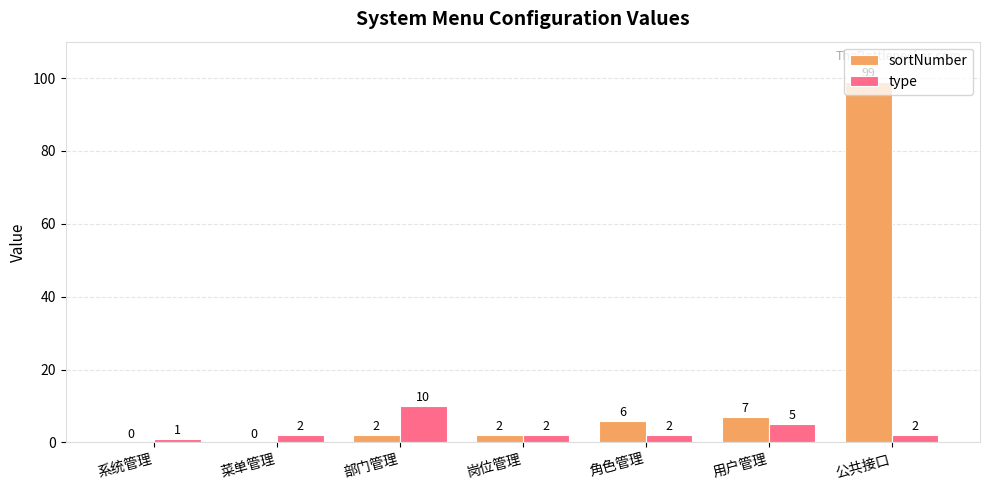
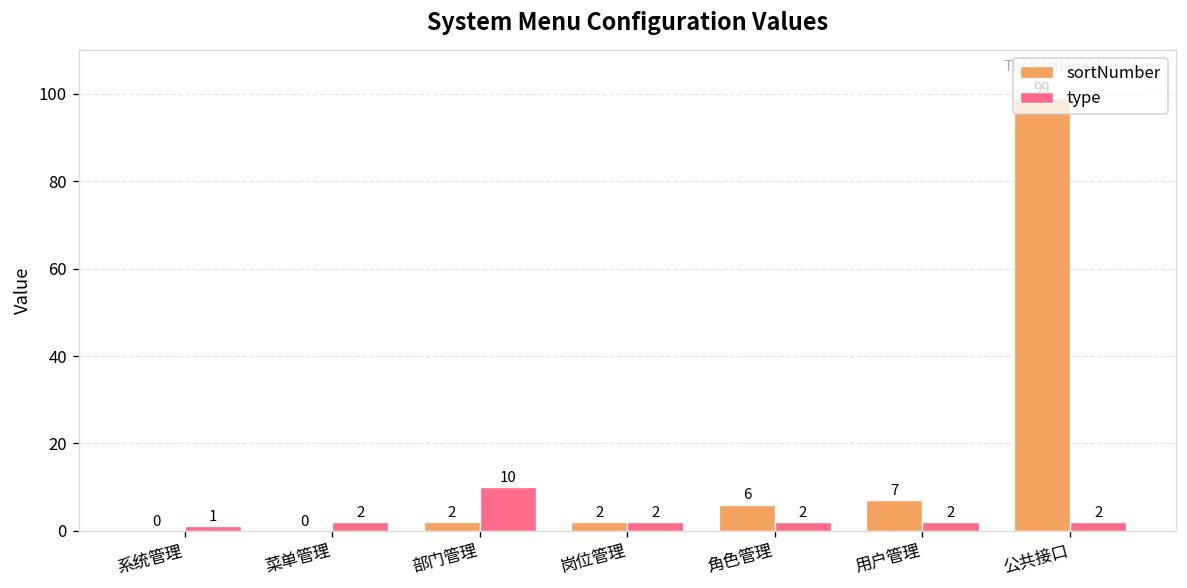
type, 用户管理: 5 -> 2
